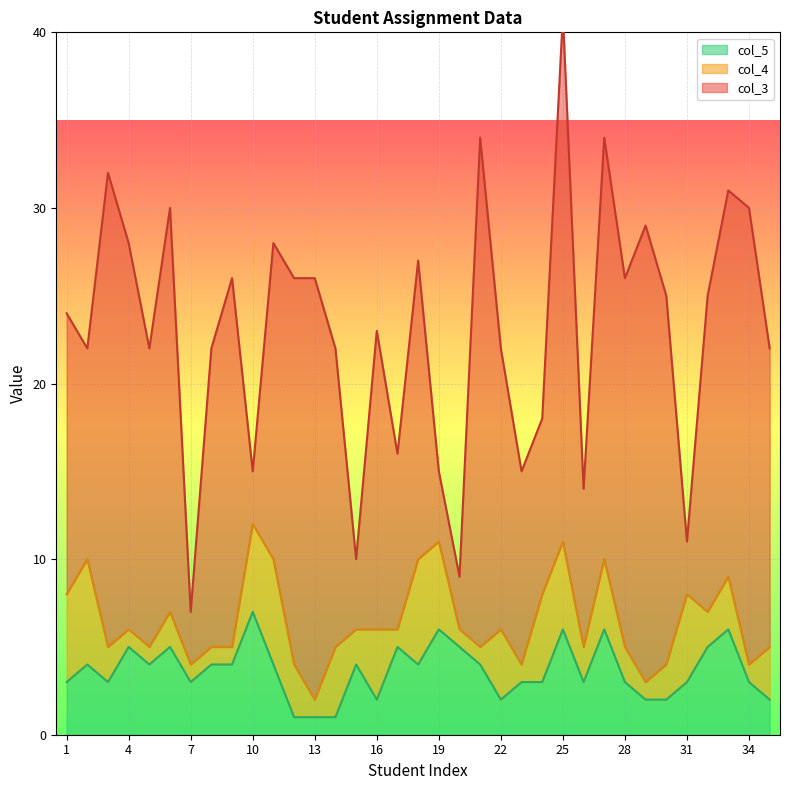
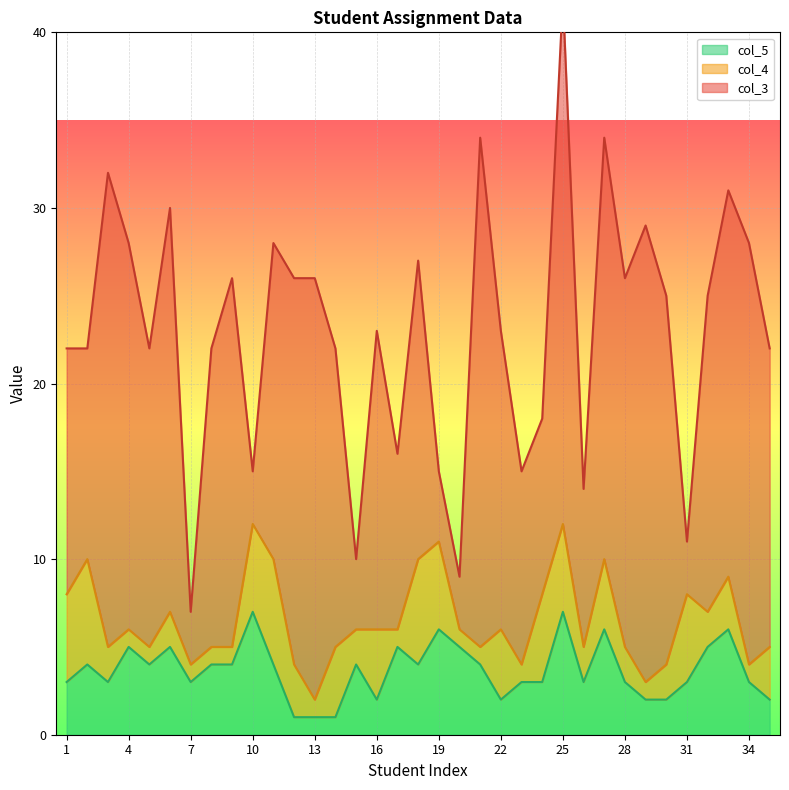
col_3, 1: 16 -> 14
col_3, 22: 16 -> 17
col_5, 25: 6 -> 7
col_3, 34: 26 -> 24
